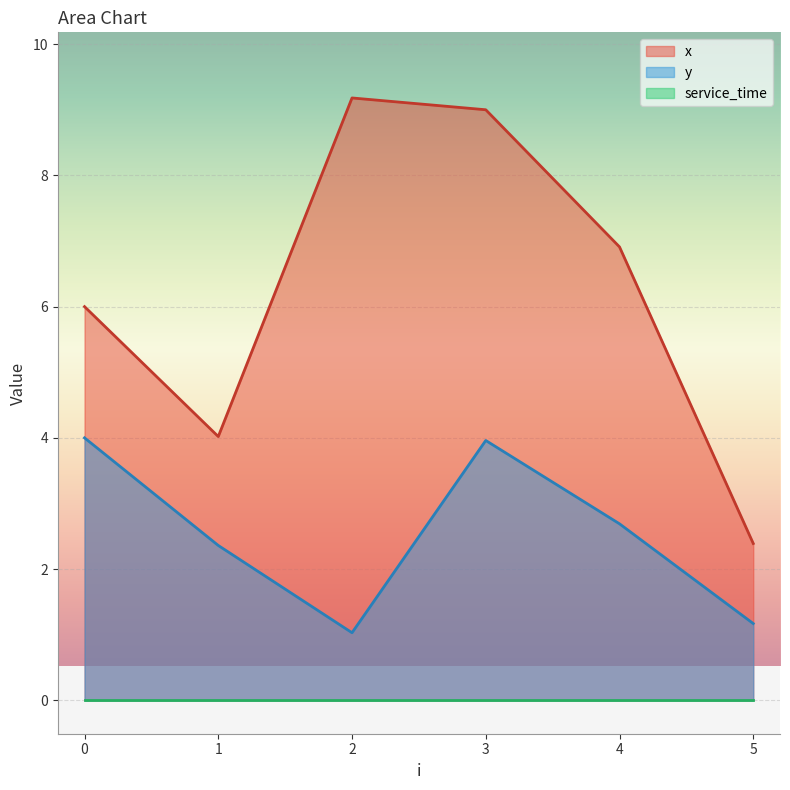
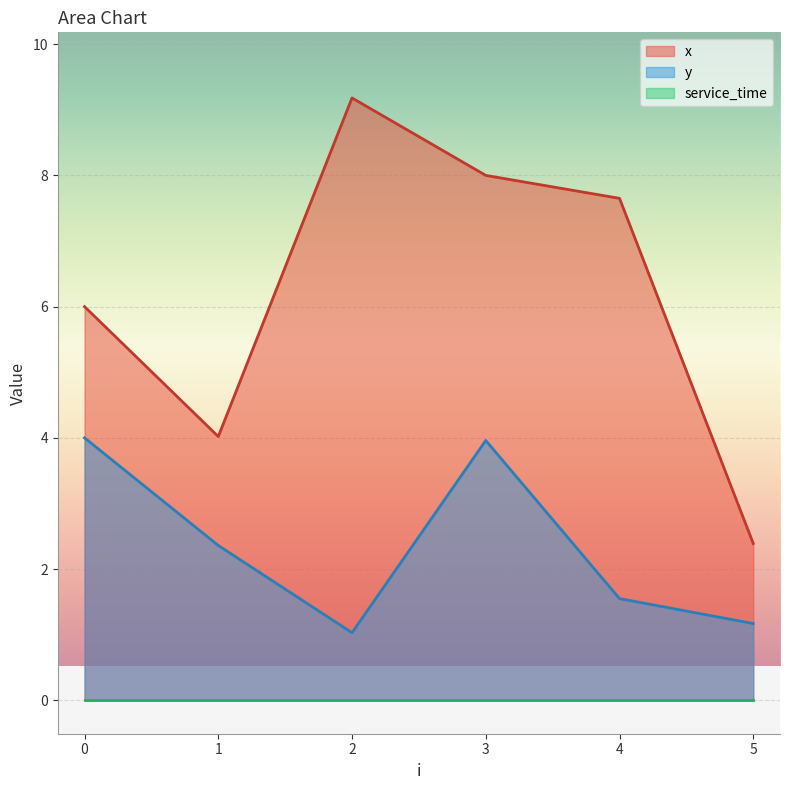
x, 3: 9 -> 8
x, 4: 6.9 -> 7.7
y, 4: 2.7 -> 1.6
